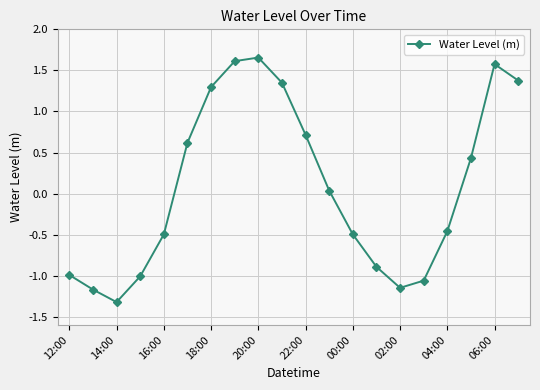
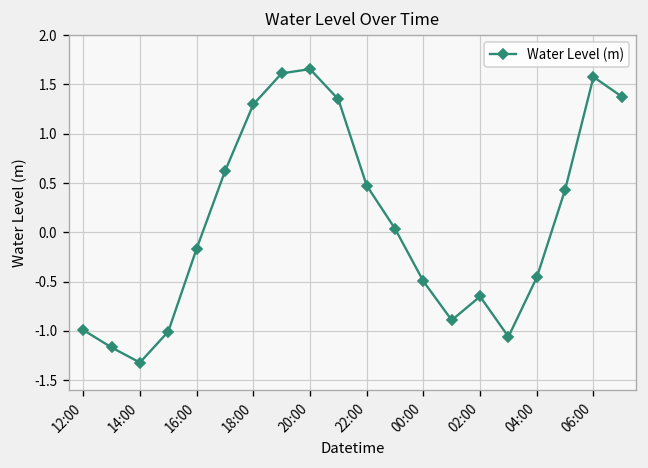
16:00: -0.5 -> -0.2
22:00: 0.7 -> 0.5
02:00: -1.1 -> -0.7
